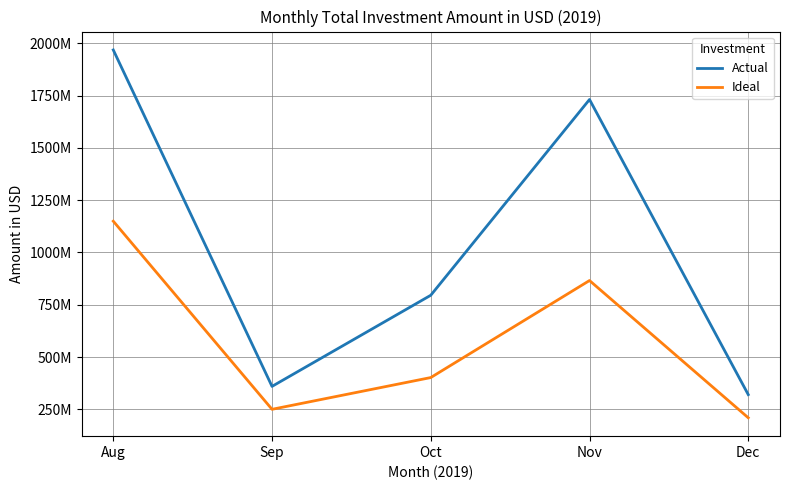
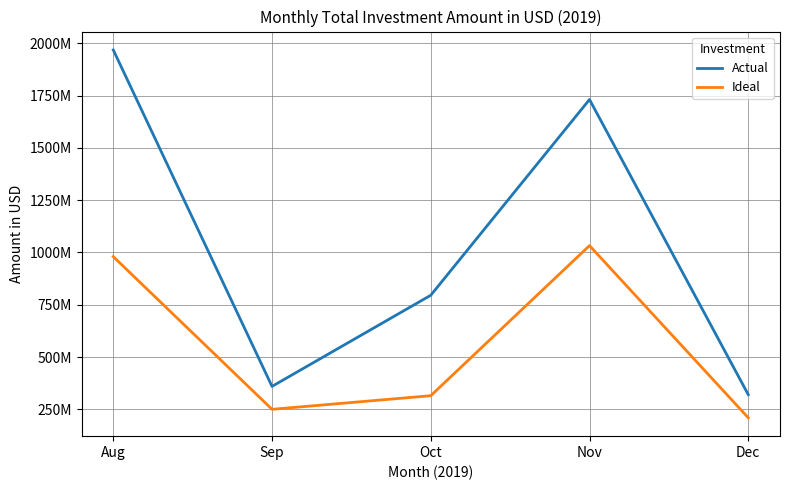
Ideal, Aug: 1150000000 -> 980000000
Ideal, Oct: 400000000 -> 320000000
Ideal, Nov: 870000000 -> 1030000000
